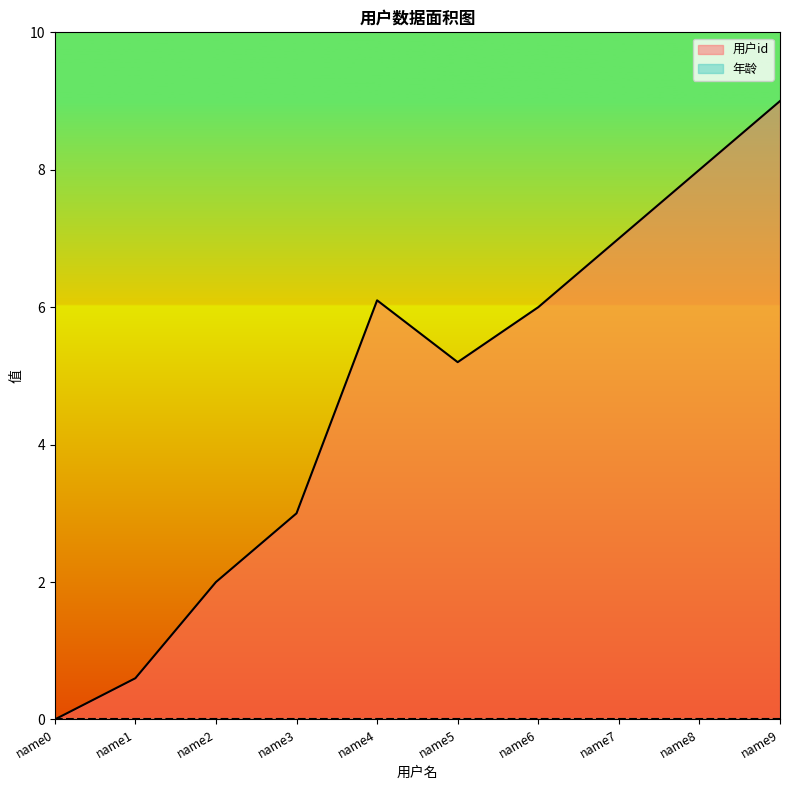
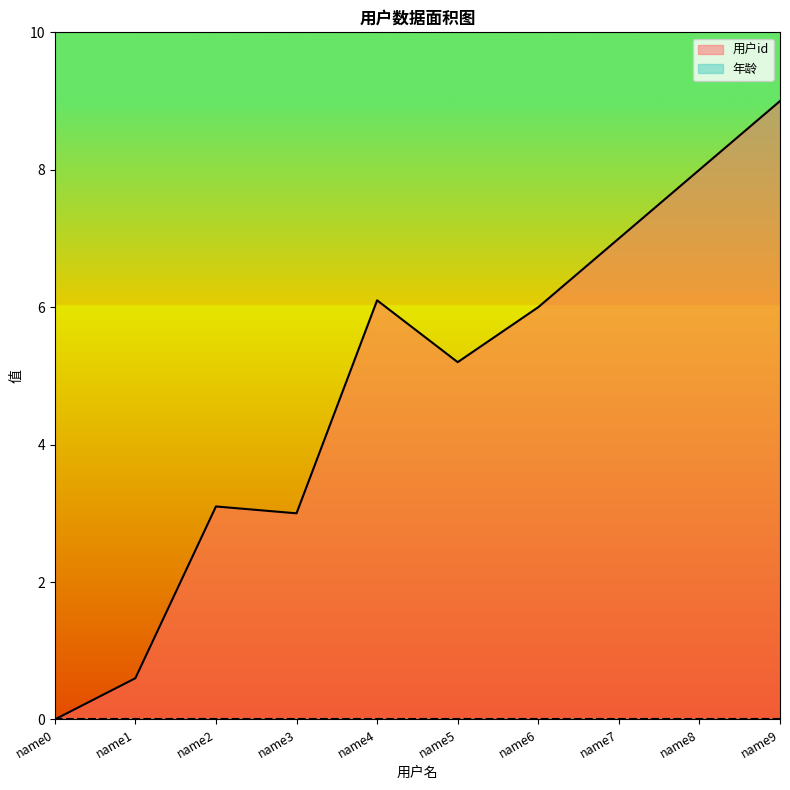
用户id, name2: 2.0 -> 3.1
